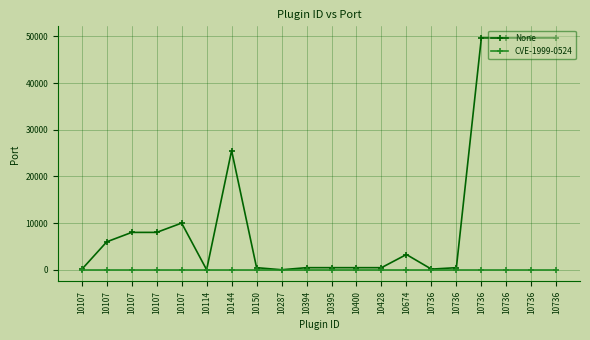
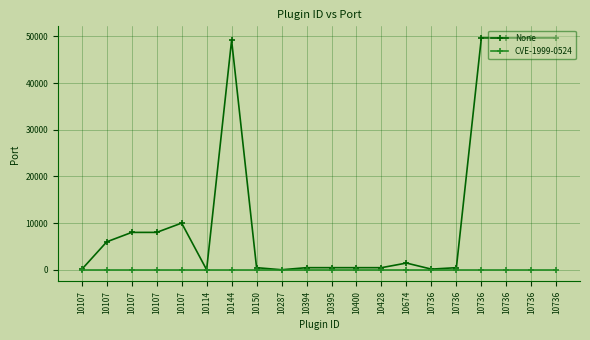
None, 10144: 26000 -> 49000
None, 10674: 3000 -> 1000
